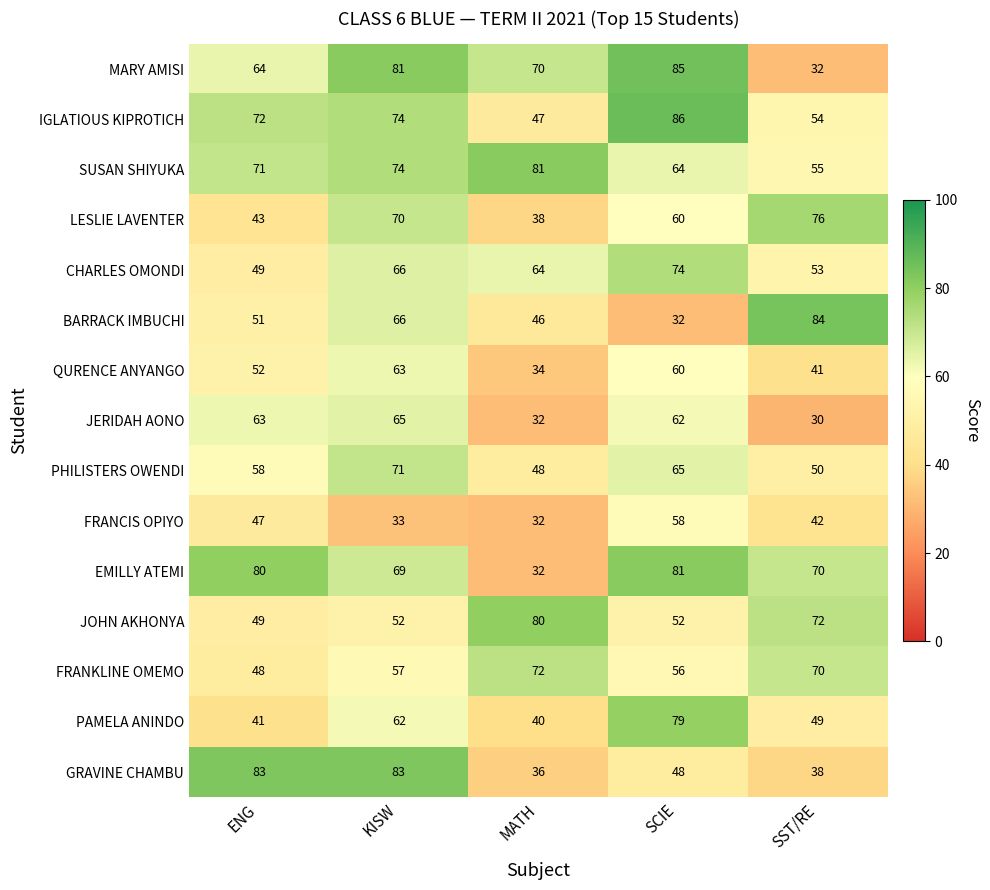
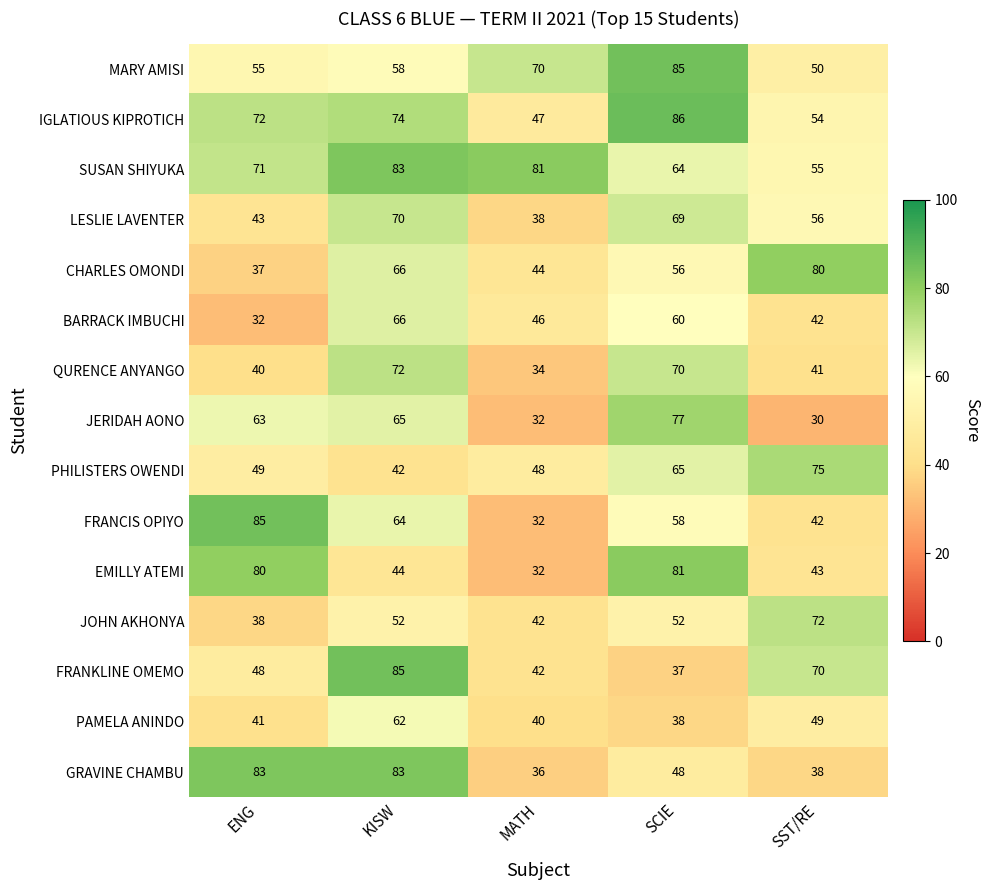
MARY AMISI, ENG: 64 -> 55
MARY AMISI, KISW: 81 -> 58
MARY AMISI, SST/RE: 32 -> 50
SUSAN SHIYUKA, KISW: 74 -> 83
LESLIE LAVENTER, SCIE: 60 -> 69
LESLIE LAVENTER, SST/RE: 76 -> 56
CHARLES OMONDI, ENG: 49 -> 37
CHARLES OMONDI, MATH: 64 -> 44
CHARLES OMONDI, SCIE: 74 -> 56
CHARLES OMONDI, SST/RE: 53 -> 80
BARRACK IMBUCHI, ENG: 51 -> 32
BARRACK IMBUCHI, SCIE: 32 -> 60
BARRACK IMBUCHI, SST/RE: 84 -> 42
QURENCE ANYANGO, ENG: 52 -> 40
QURENCE ANYANGO, KISW: 63 -> 72
QURENCE ANYANGO, SCIE: 60 -> 70
JERIDAH AONO, SCIE: 62 -> 77
PHILISTERS OWENDI, ENG: 58 -> 49
PHILISTERS OWENDI, KISW: 71 -> 42
PHILISTERS OWENDI, SST/RE: 50 -> 75
FRANCIS OPIYO, ENG: 47 -> 85
FRANCIS OPIYO, KISW: 33 -> 64
EMILLY ATEMI, KISW: 69 -> 44
EMILLY ATEMI, SST/RE: 70 -> 43
JOHN AKHONYA, ENG: 49 -> 38
JOHN AKHONYA, MATH: 80 -> 42
FRANKLINE OMEMO, KISW: 57 -> 85
FRANKLINE OMEMO, MATH: 72 -> 42
FRANKLINE OMEMO, SCIE: 56 -> 37
PAMELA ANINDO, SCIE: 79 -> 38
